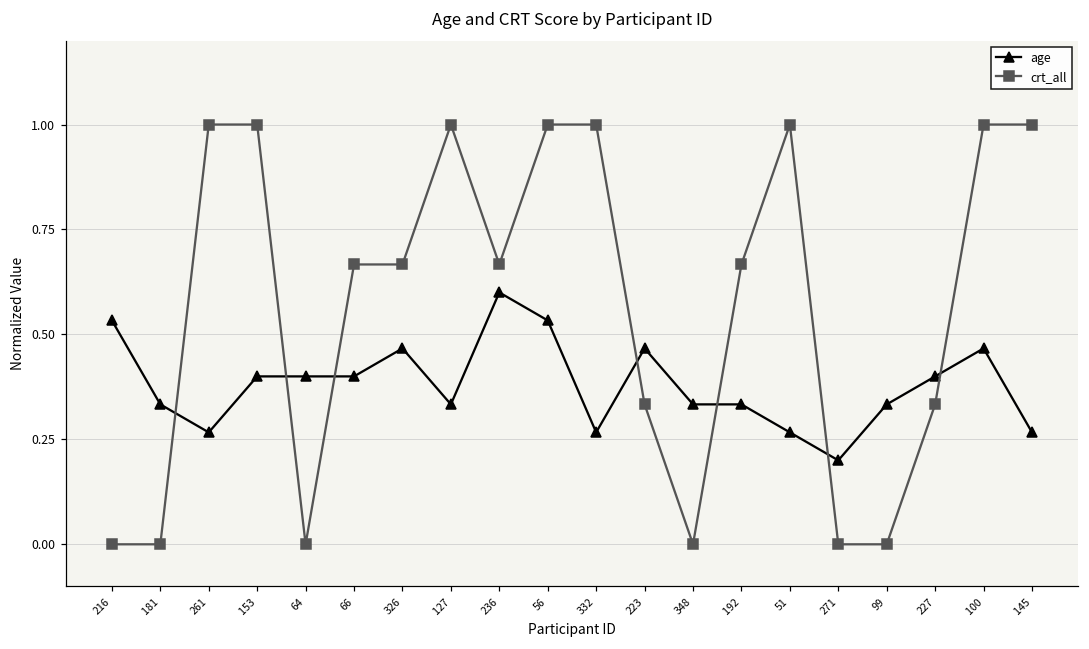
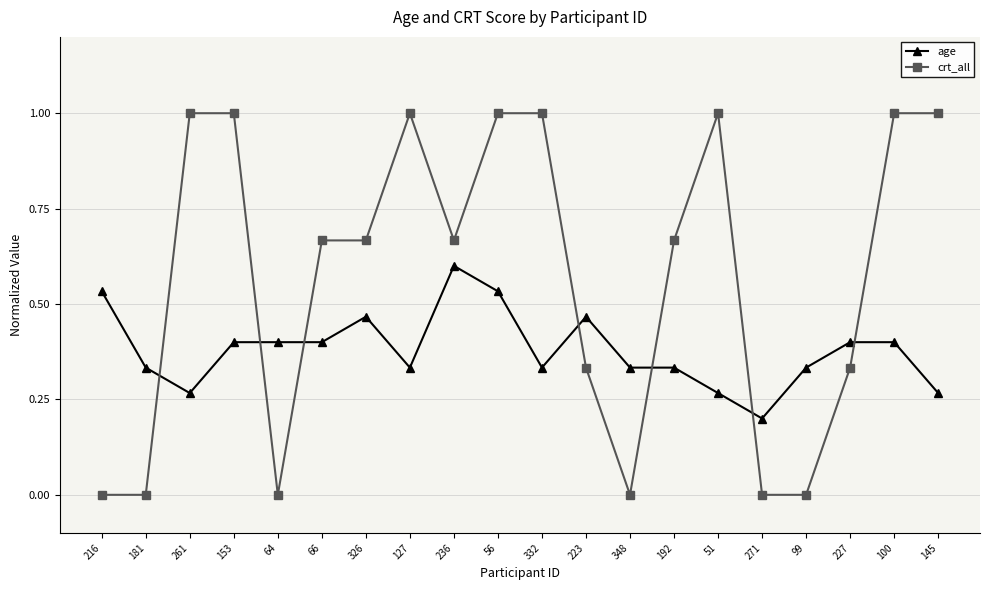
age, 332: 0.27 -> 0.33
age, 100: 0.47 -> 0.40
